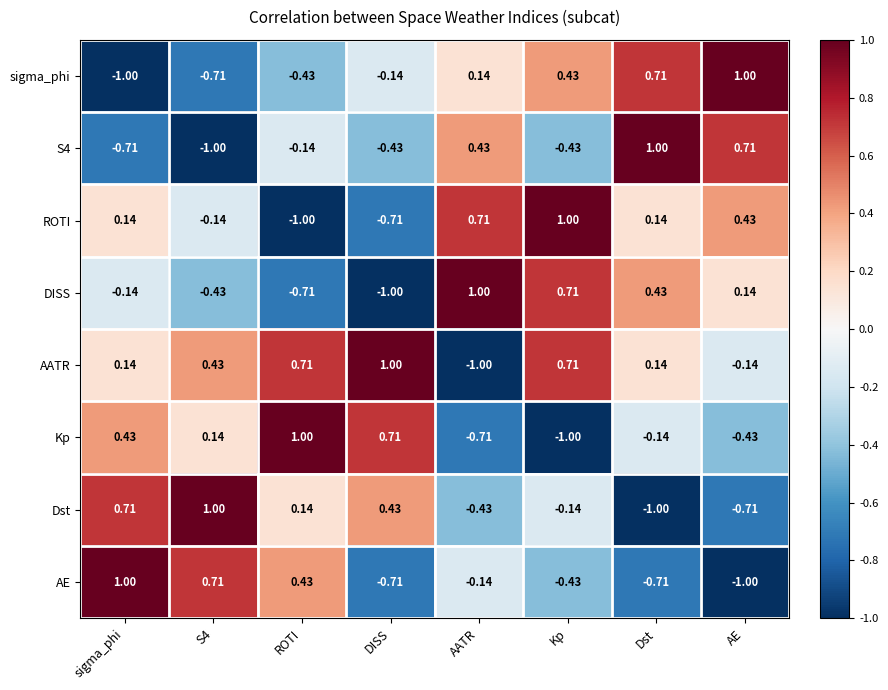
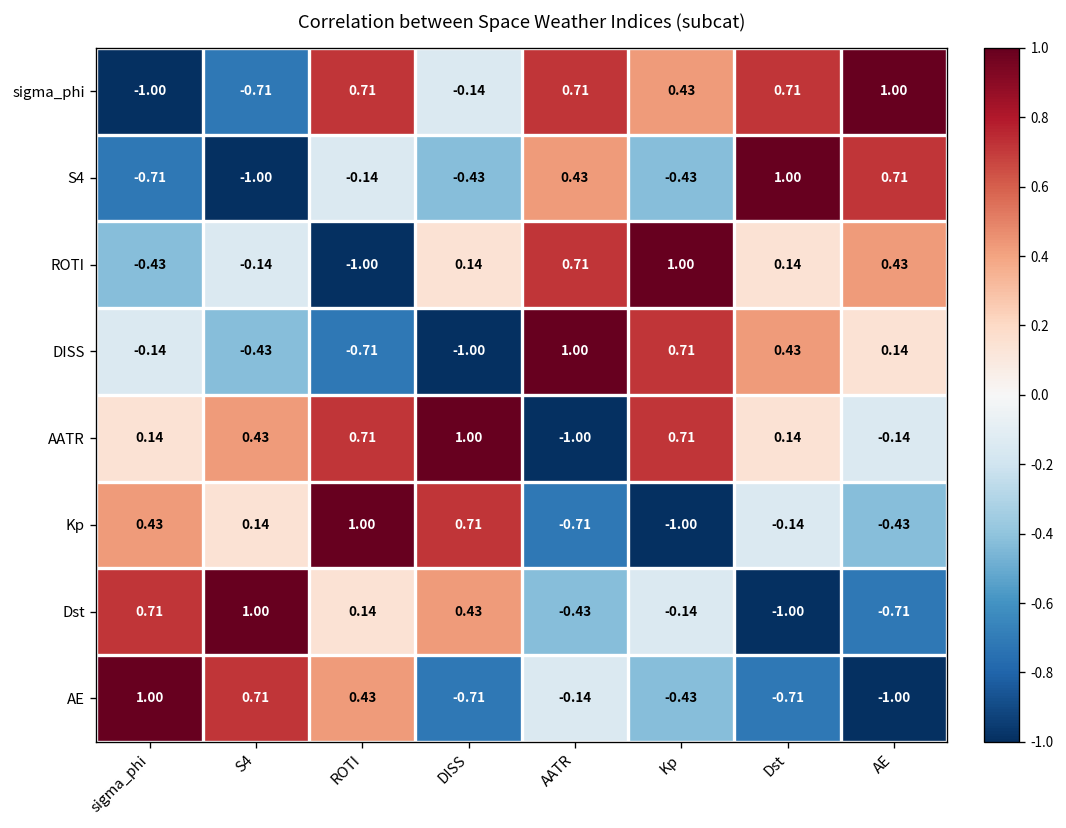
sigma_phi, ROTI: -0.43 -> 0.71
sigma_phi, AATR: 0.14 -> 0.71
ROTI, sigma_phi: 0.14 -> -0.43
ROTI, DISS: -0.71 -> 0.14
